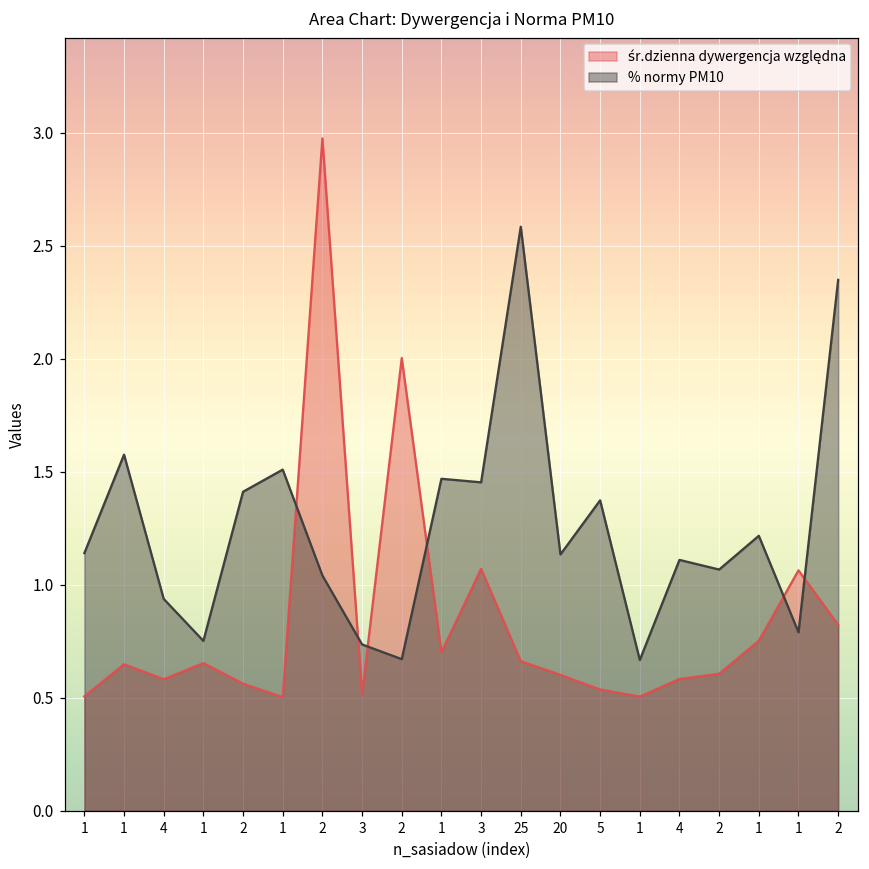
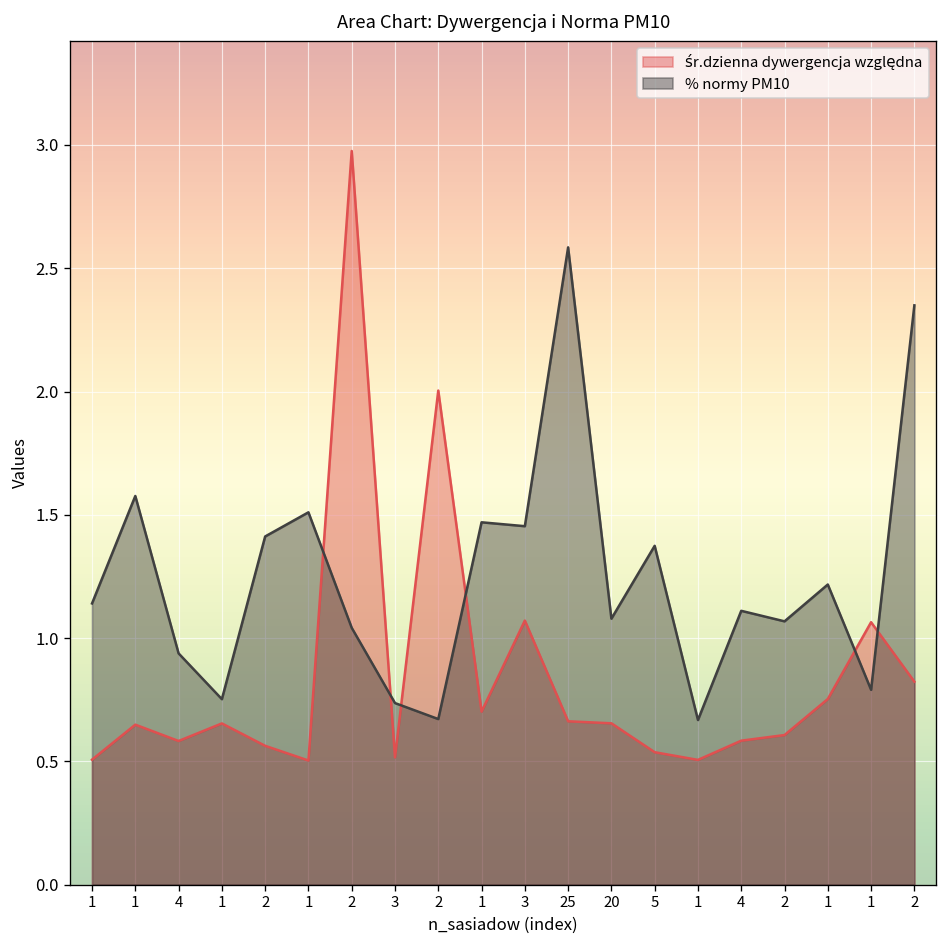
śr.dzienna dywergencja względna, 20: 0.60 -> 0.65
% normy PM10, 20: 1.13 -> 1.08
